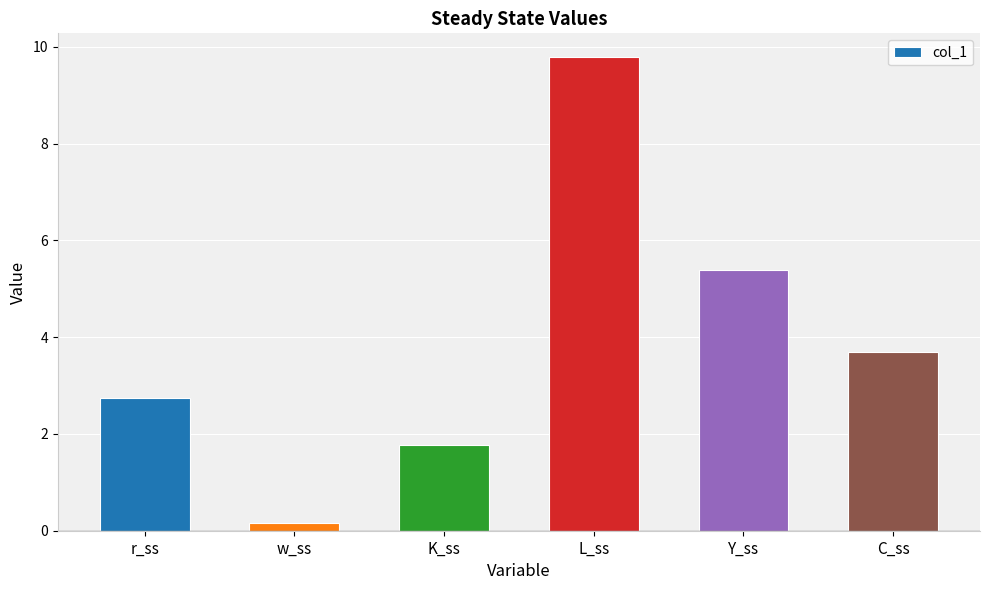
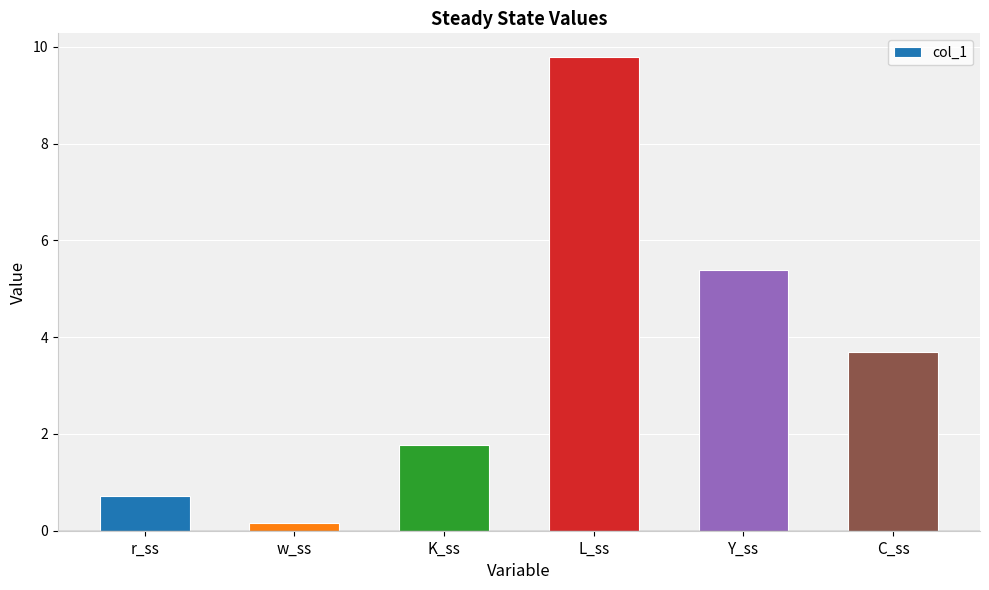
r_ss: 2.8 -> 0.7
